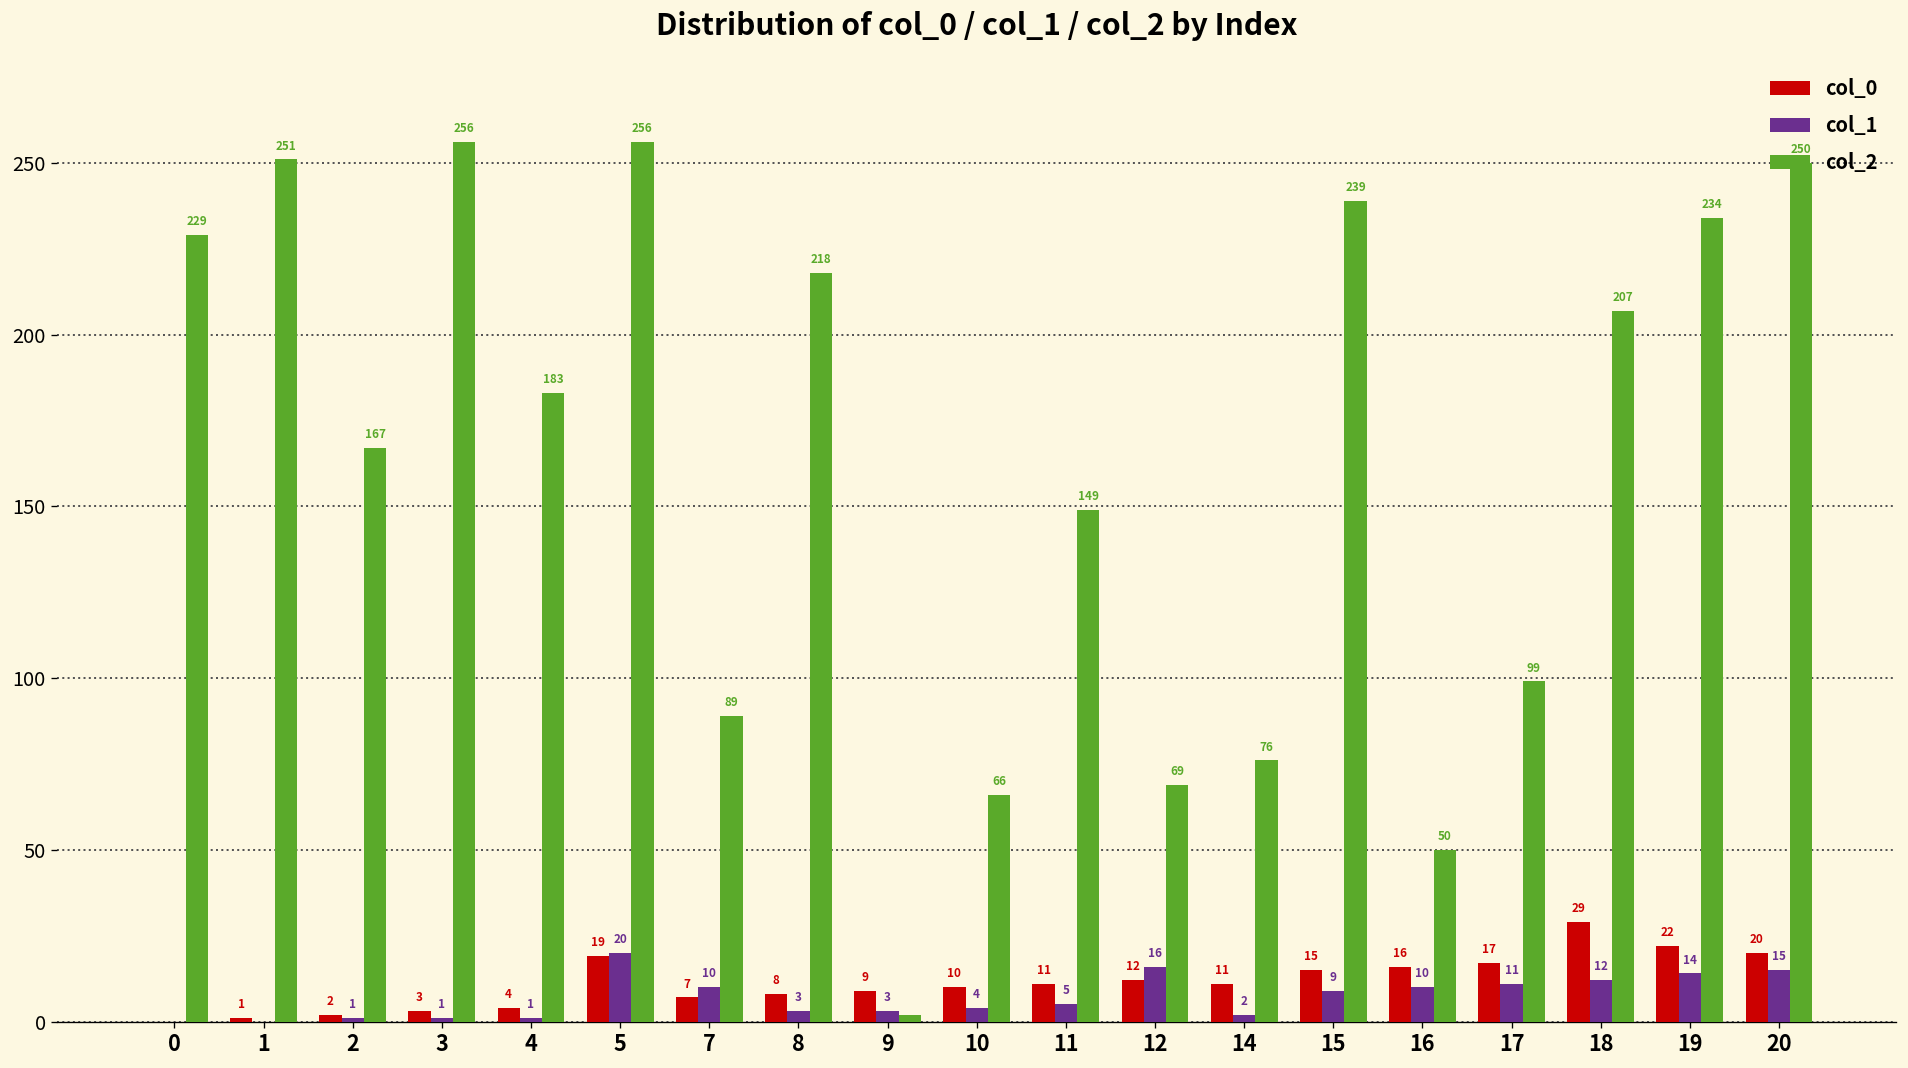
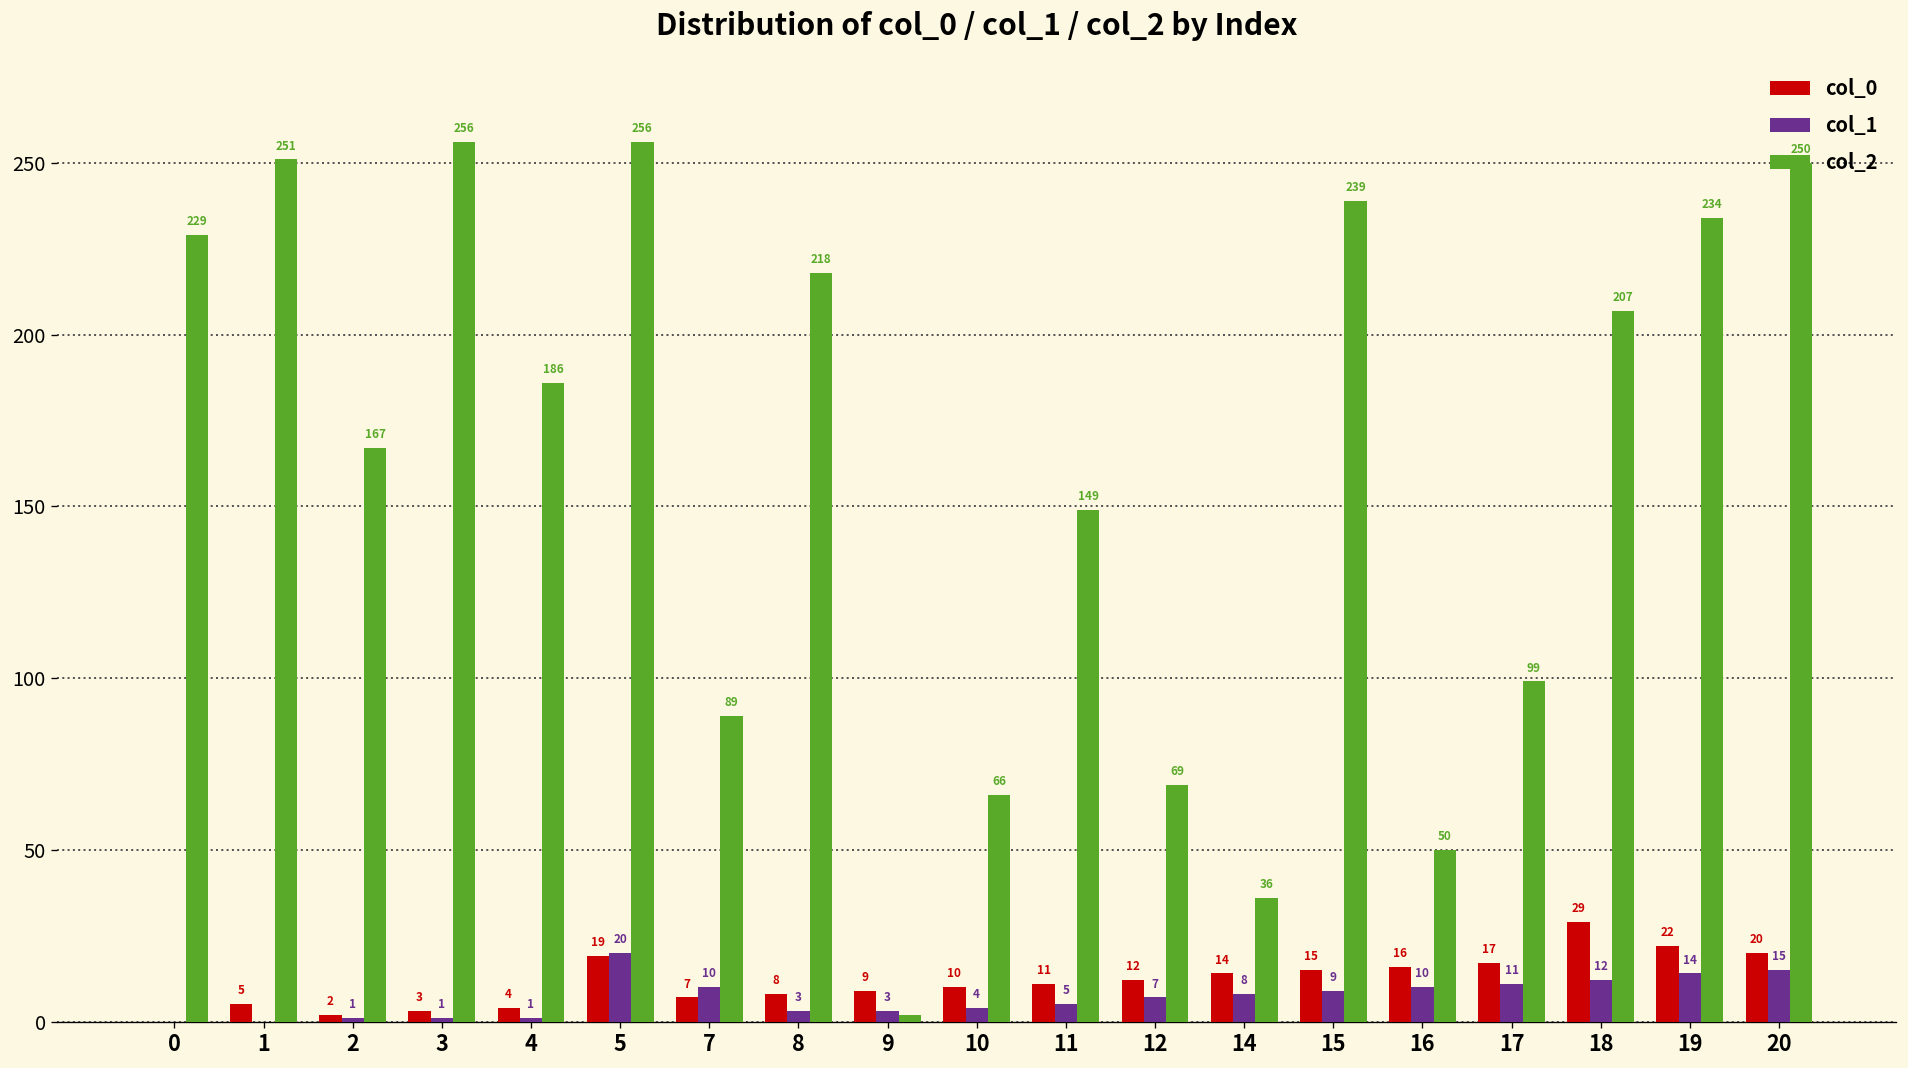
col_0, 1: 1 -> 5
col_2, 4: 183 -> 186
col_1, 12: 16 -> 7
col_0, 14: 11 -> 14
col_1, 14: 2 -> 8
col_2, 14: 76 -> 36
